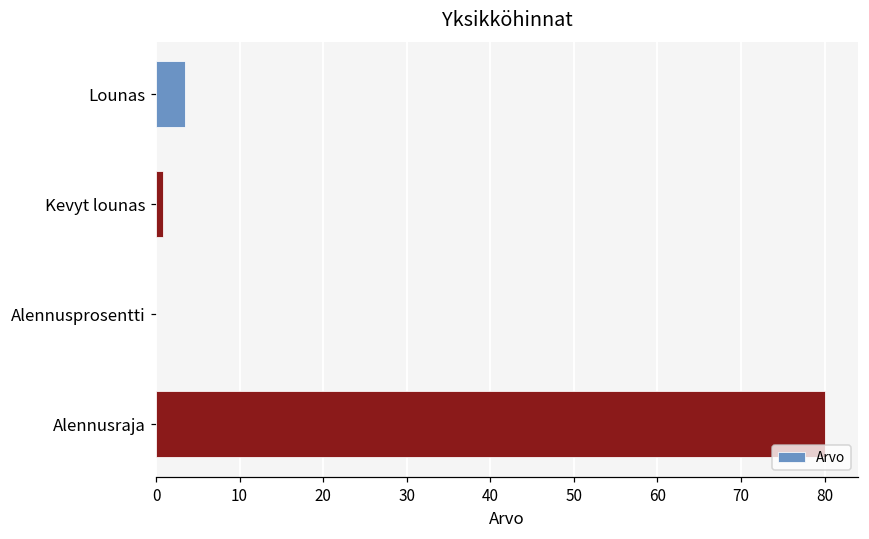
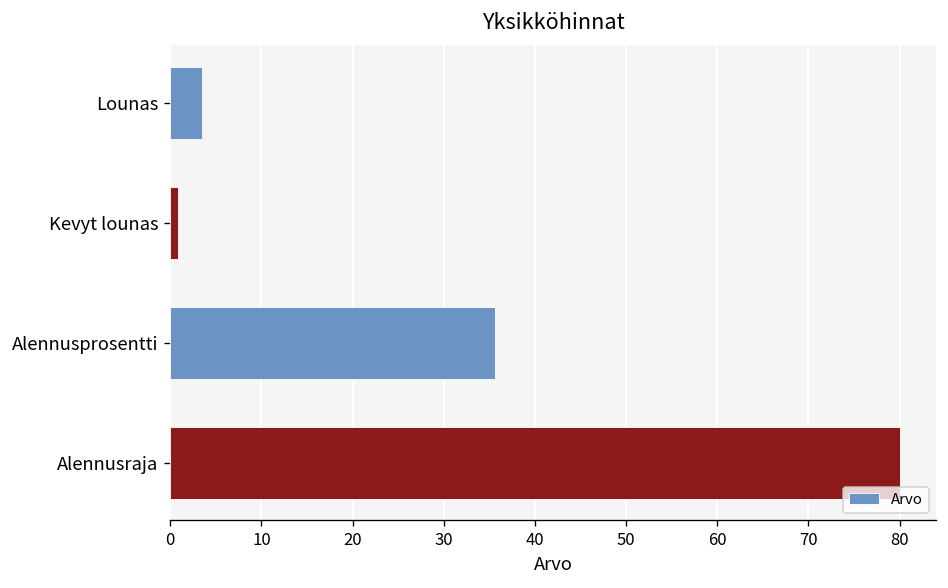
Alennusprosentti: 0 -> 36
